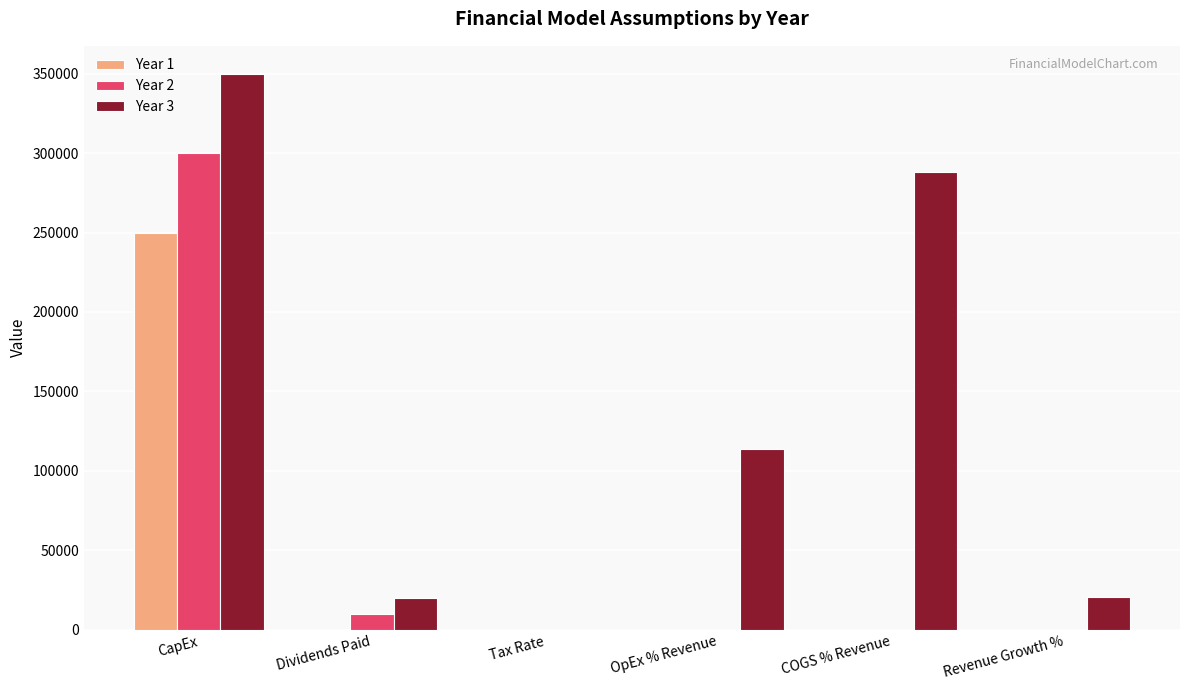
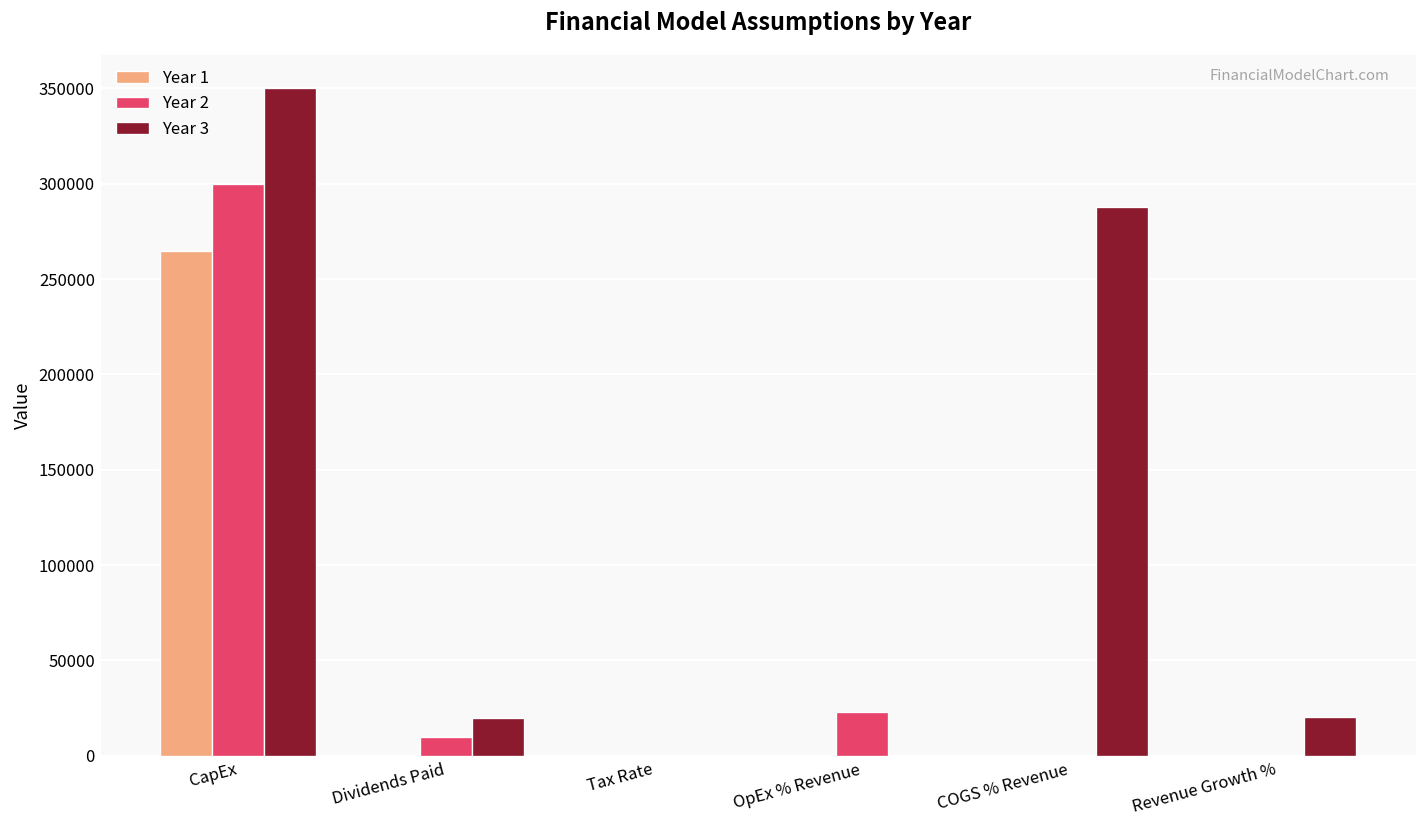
Year 1, CapEx: 250000 -> 265000
Year 2, OpEx % Revenue: 0 -> 23000
Year 3, OpEx % Revenue: 113000 -> 0
